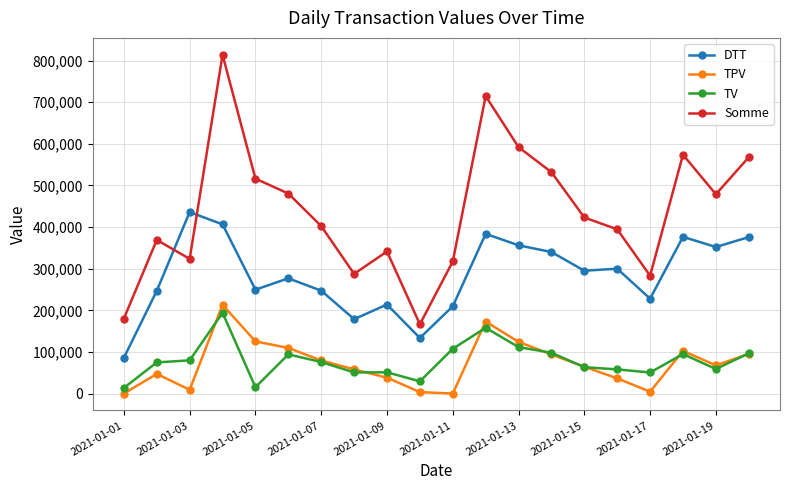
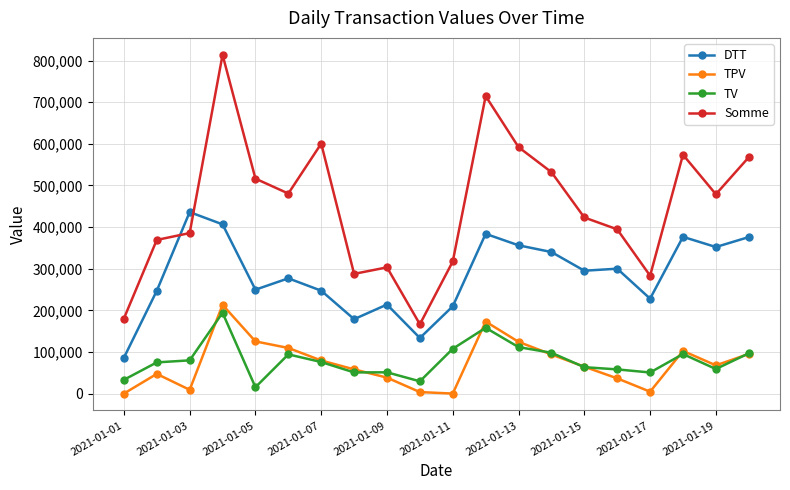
TV, 2021-01-01: 10,000 -> 30,000
Somme, 2021-01-03: 320,000 -> 390,000
Somme, 2021-01-07: 400,000 -> 600,000
Somme, 2021-01-09: 340,000 -> 300,000
